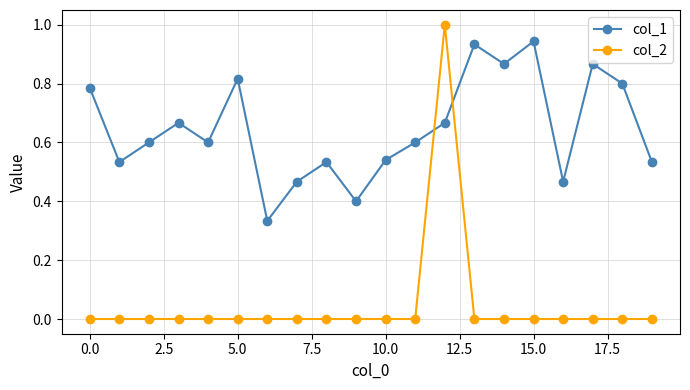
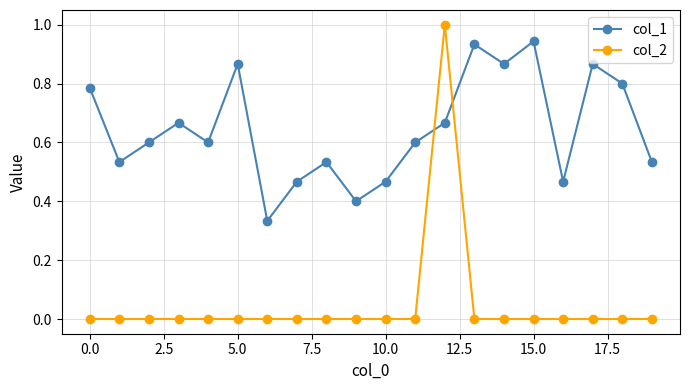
col_1, 5.0: 0.82 -> 0.87
col_1, 10.0: 0.54 -> 0.47
